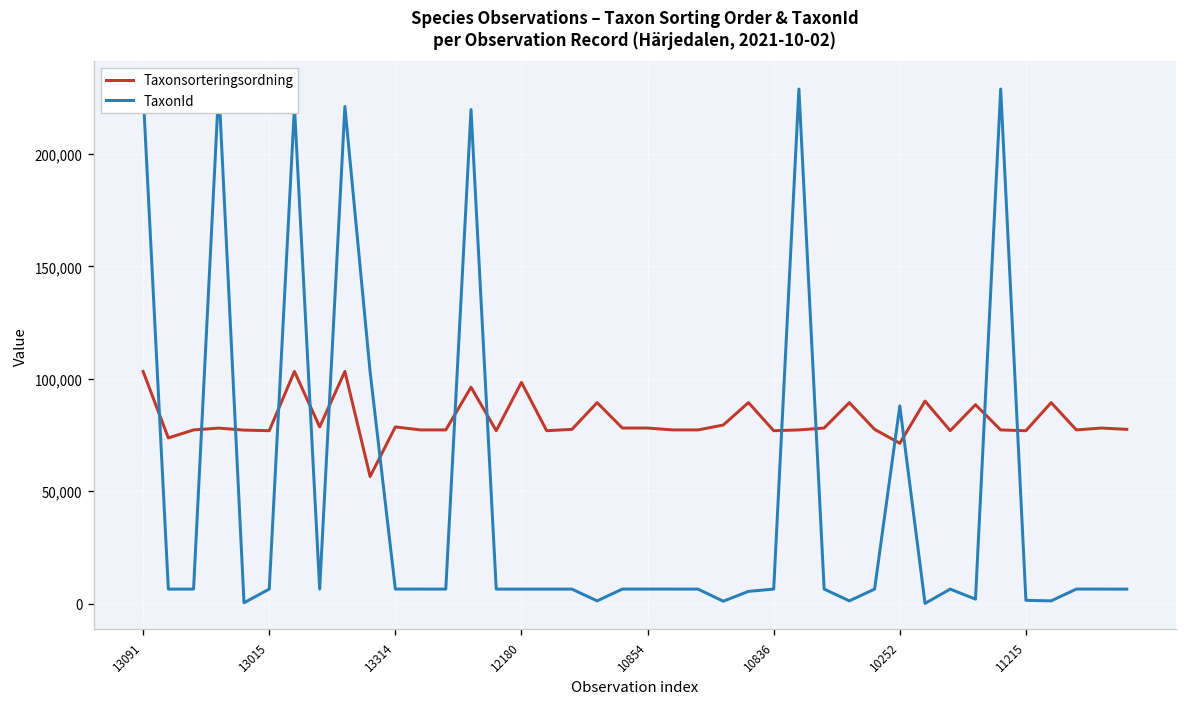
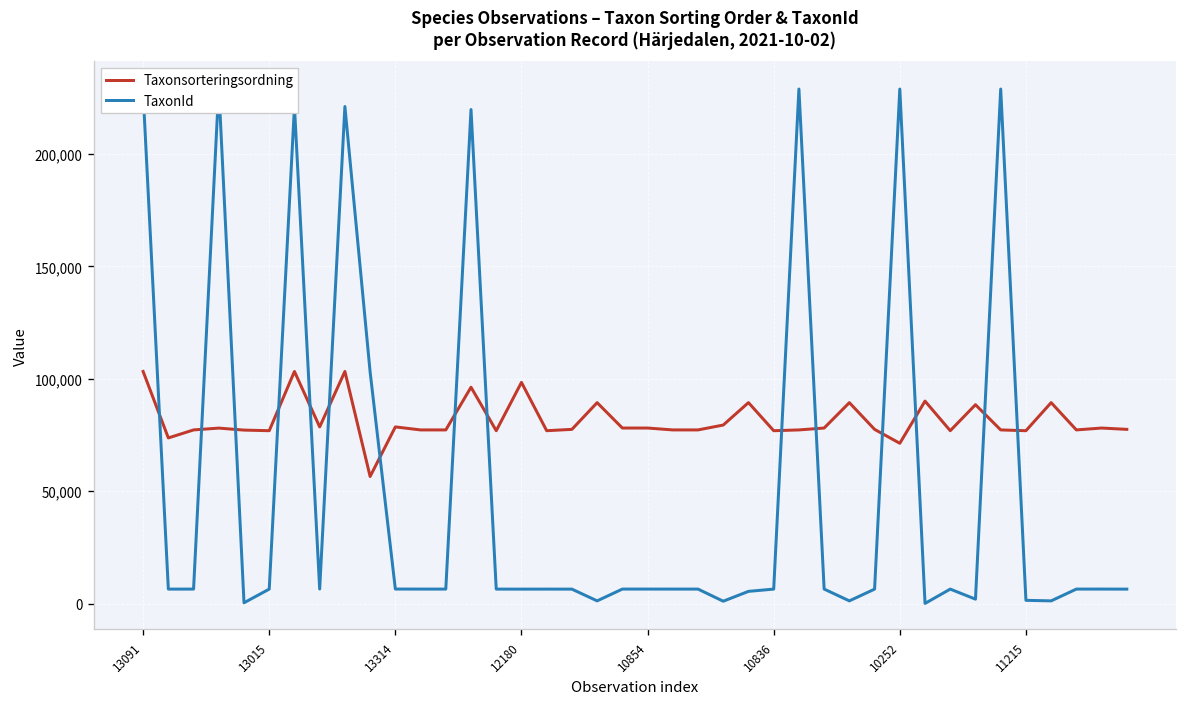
TaxonId, 10252: 88,000 -> 229,000
